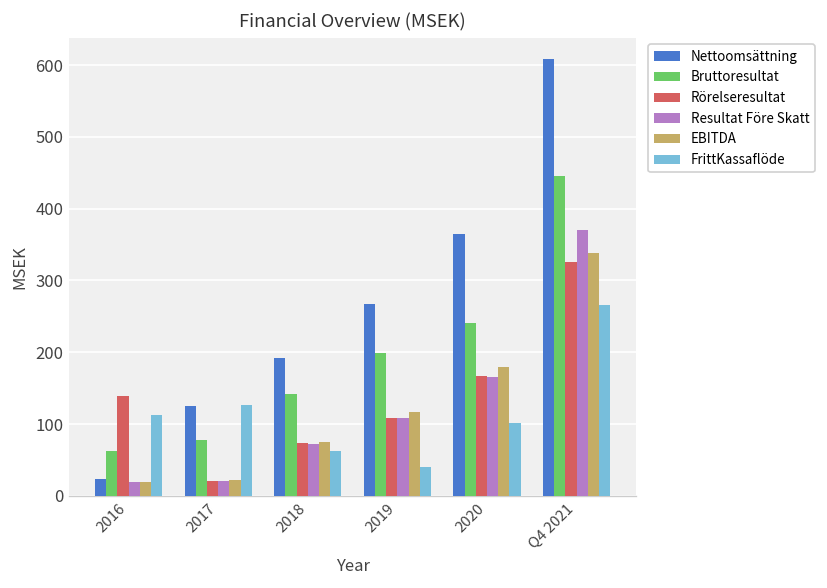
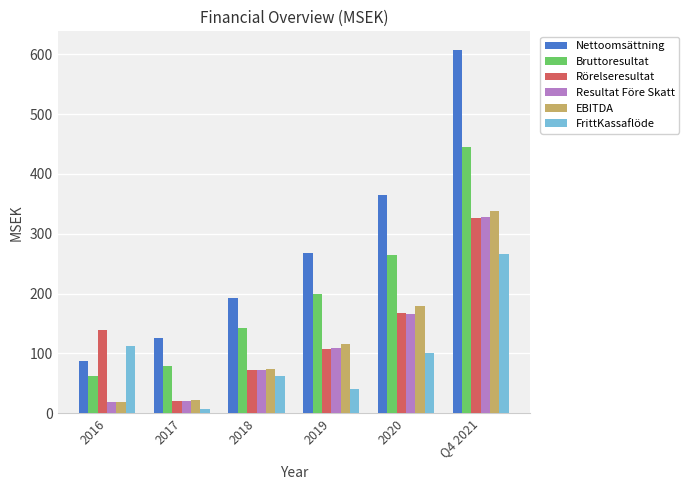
Nettoomsättning, 2016: 20 -> 90
FrittKassaflöde, 2017: 130 -> 10
Bruttoresultat, 2020: 240 -> 270
Resultat Före Skatt, Q4 2021: 370 -> 330
